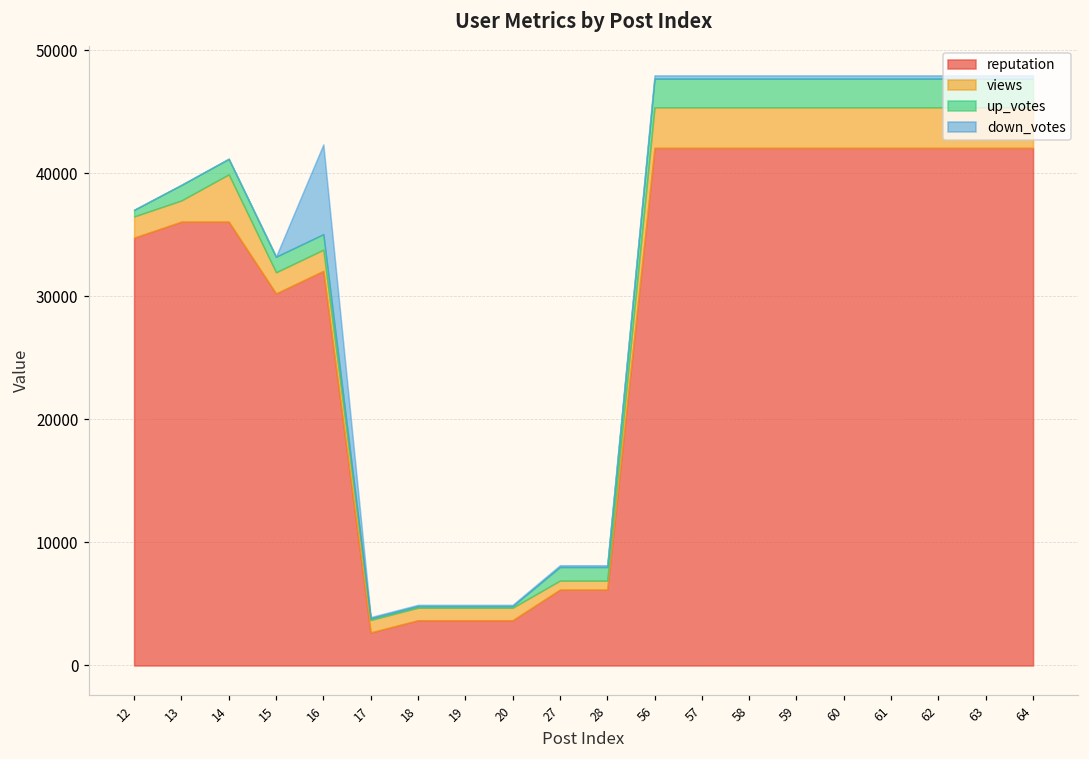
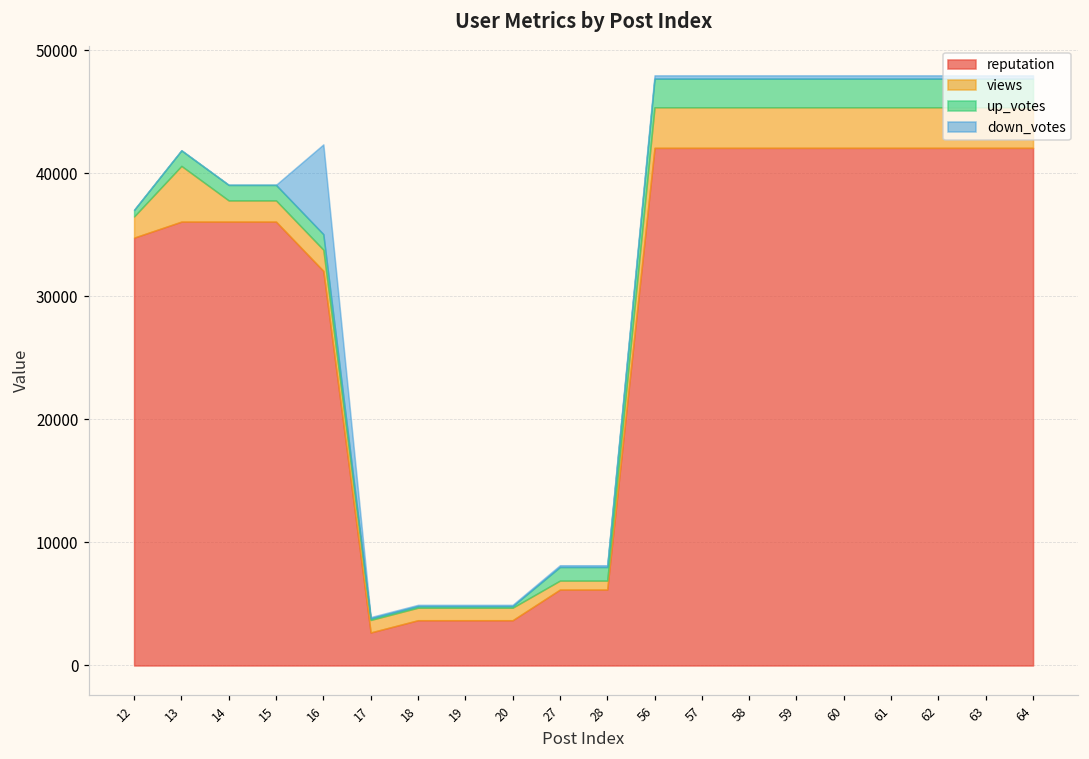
views, 13: 1700 -> 4500
views, 14: 3800 -> 1700
reputation, 15: 30200 -> 36100
